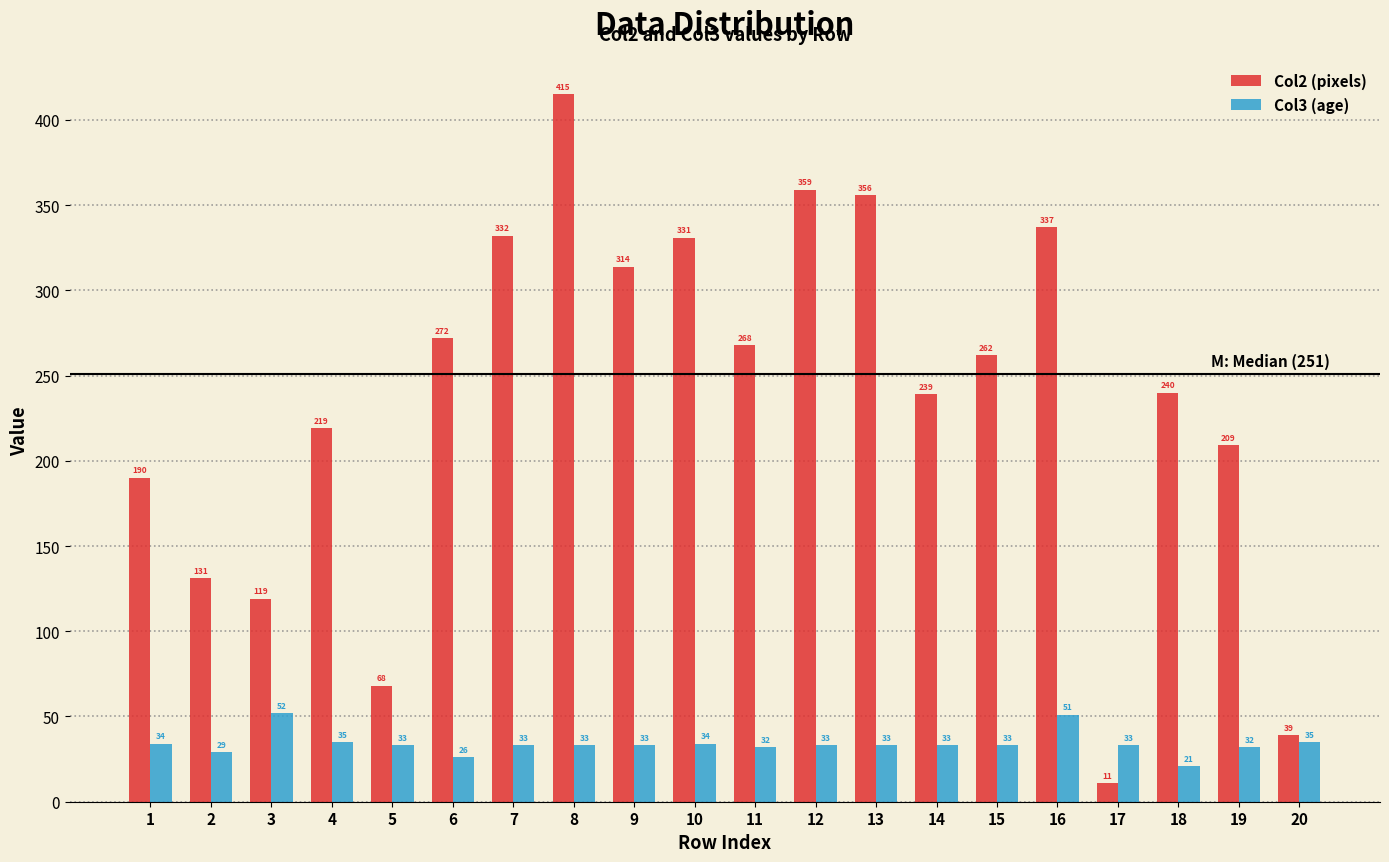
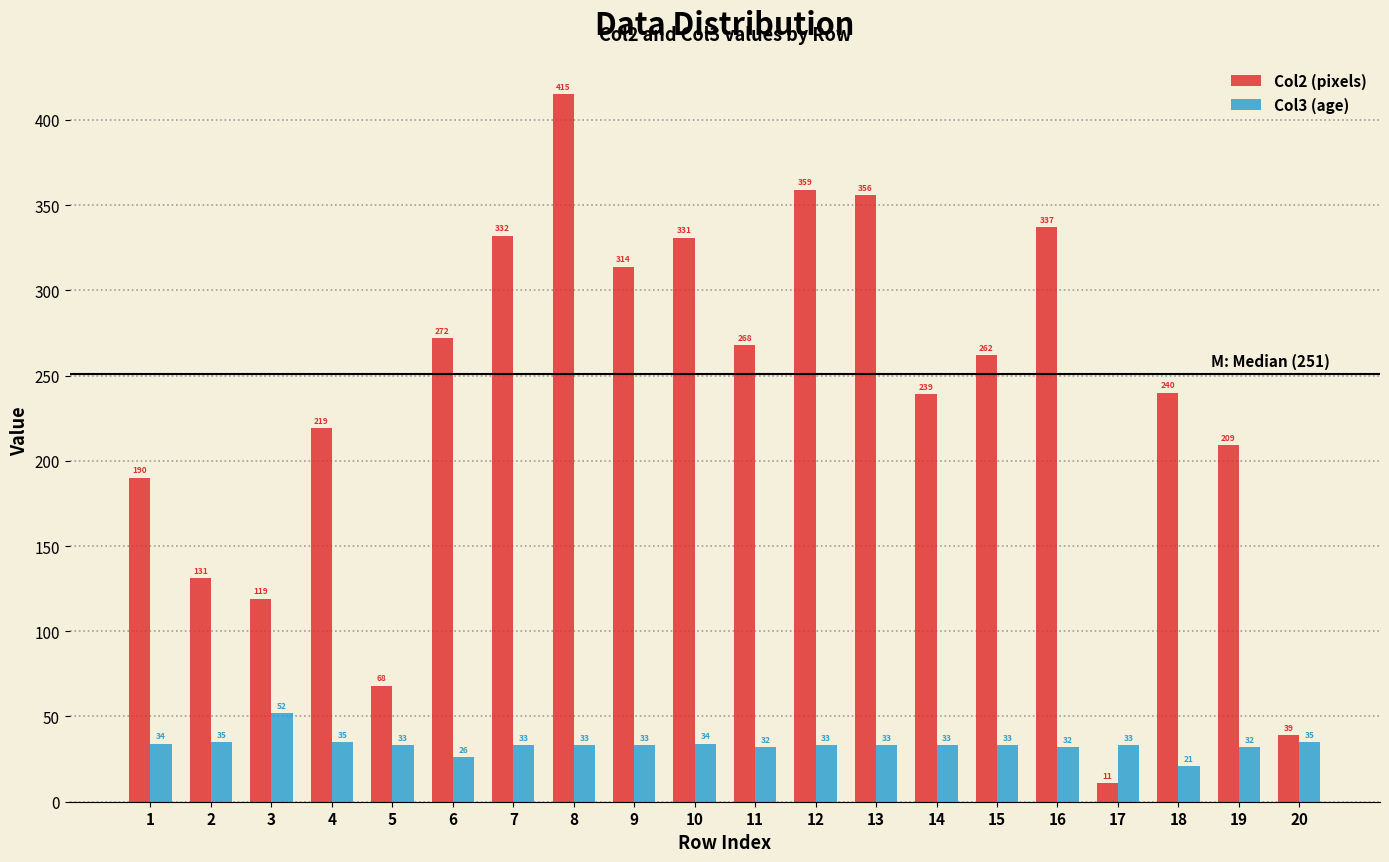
Col3 (age), 2: 29 -> 35
Col3 (age), 16: 51 -> 32
